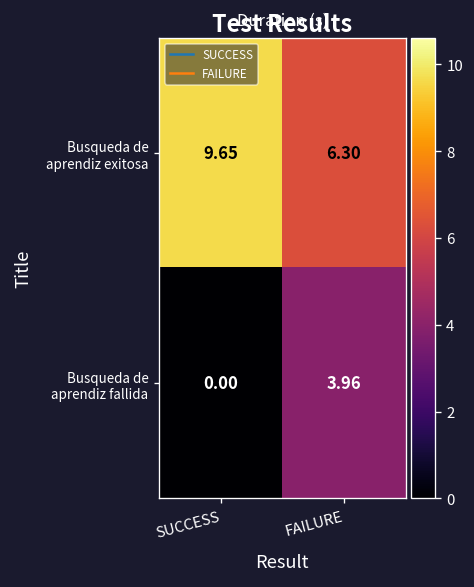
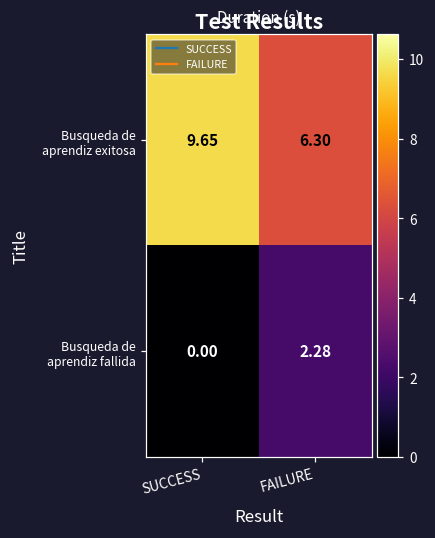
Busqueda de aprendiz fallida, FAILURE: 3.96 -> 2.28
